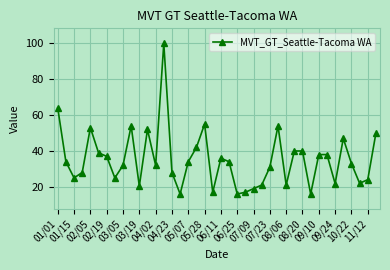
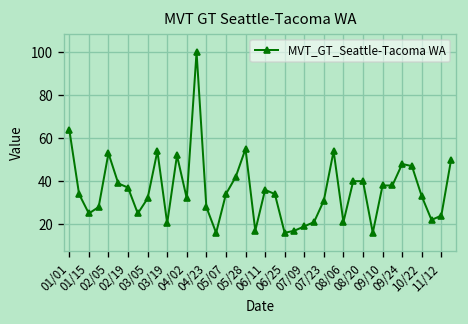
09/24: 22 -> 48
